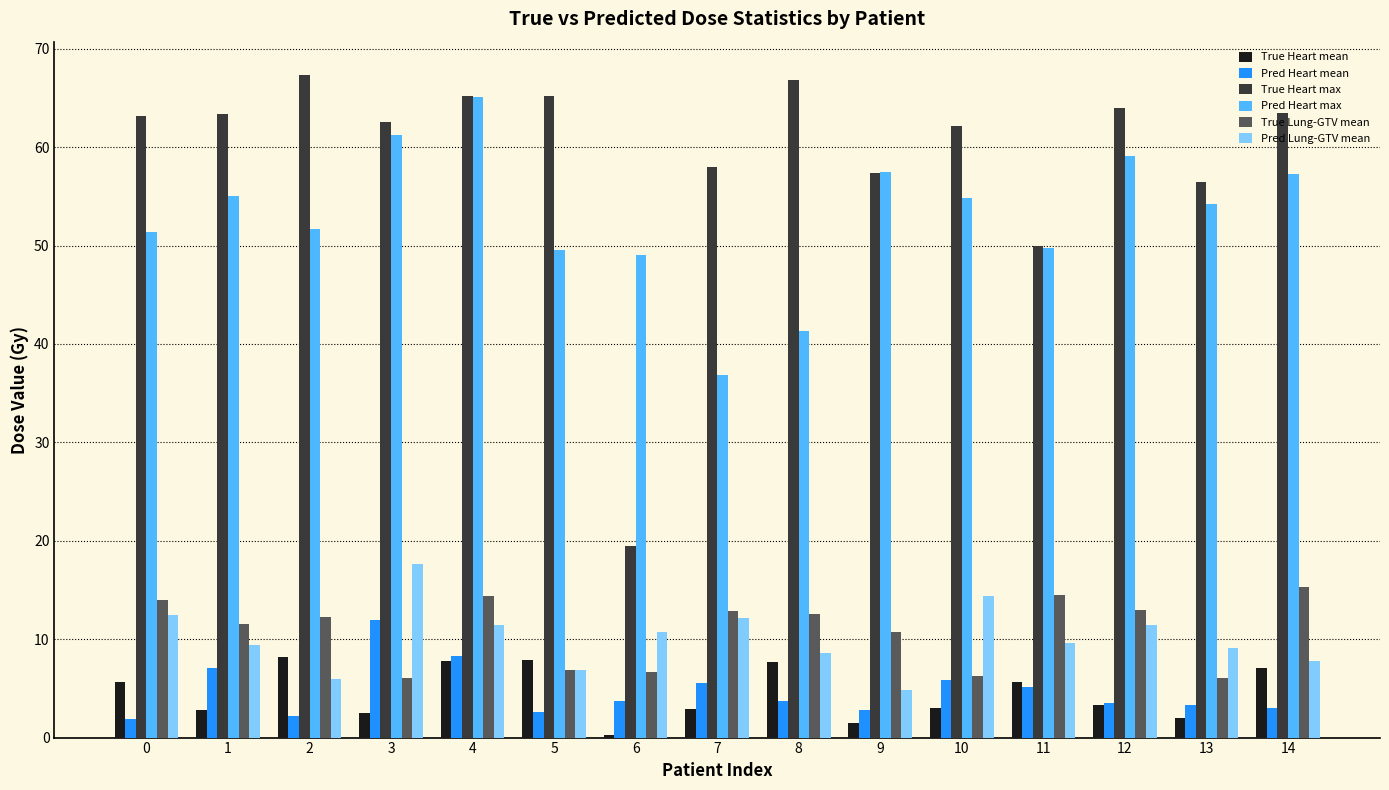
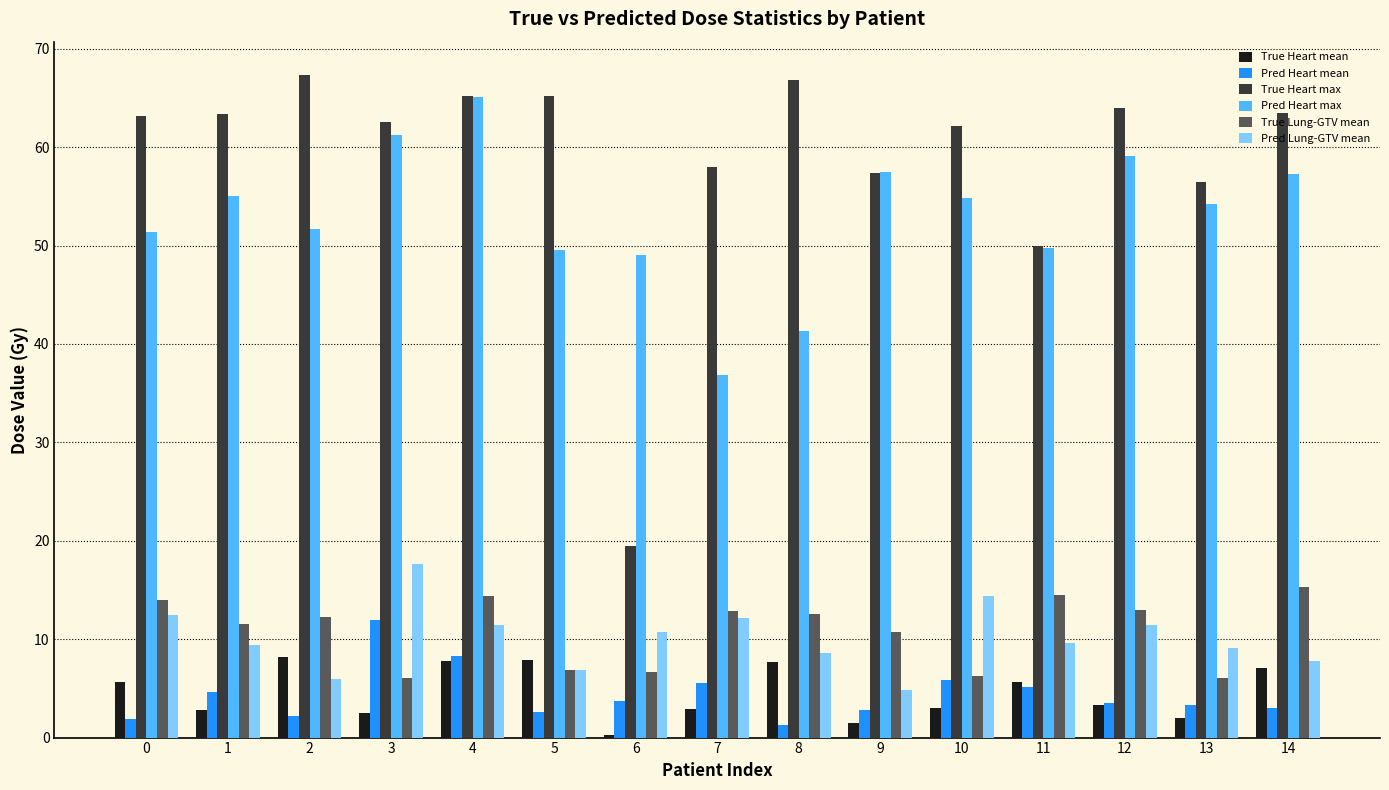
Pred Heart mean, 1: 7 -> 5
Pred Heart mean, 8: 4 -> 1
